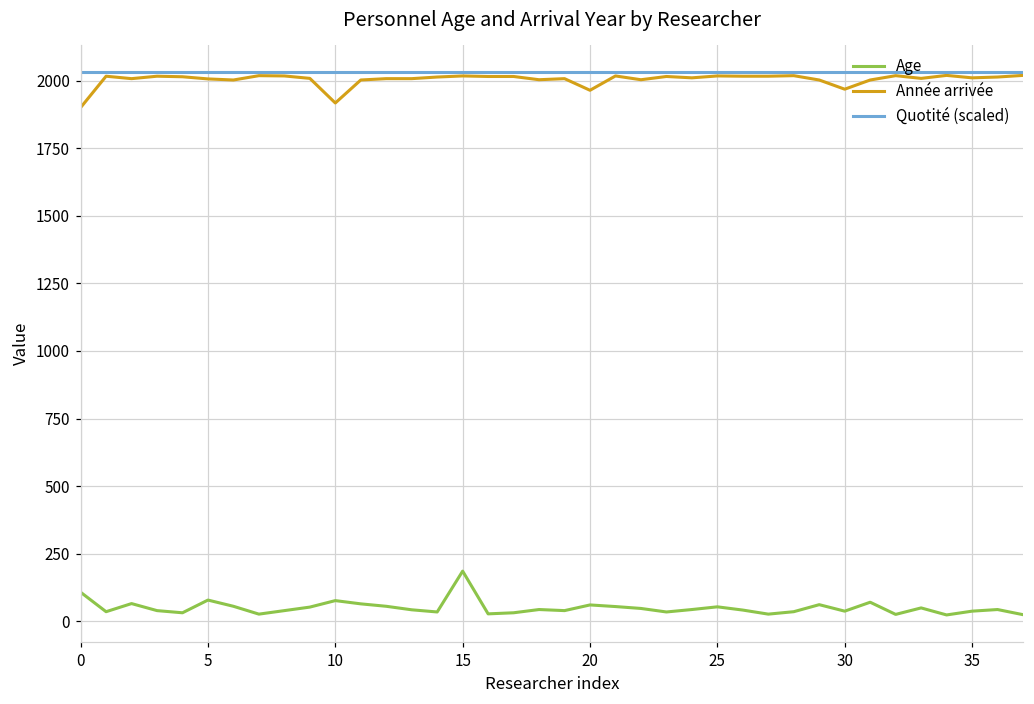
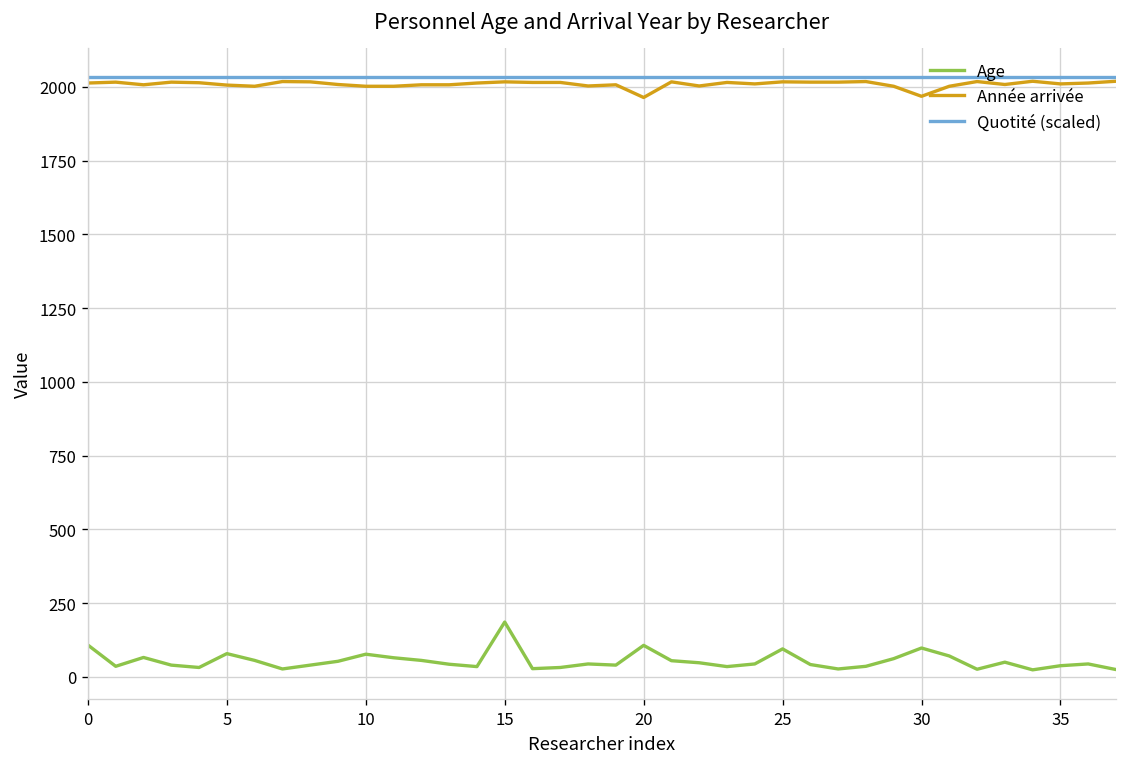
Année arrivée, 0: 1900 -> 2010
Année arrivée, 10: 1920 -> 2000
Age, 20: 60 -> 110
Age, 25: 50 -> 100
Age, 30: 40 -> 100
